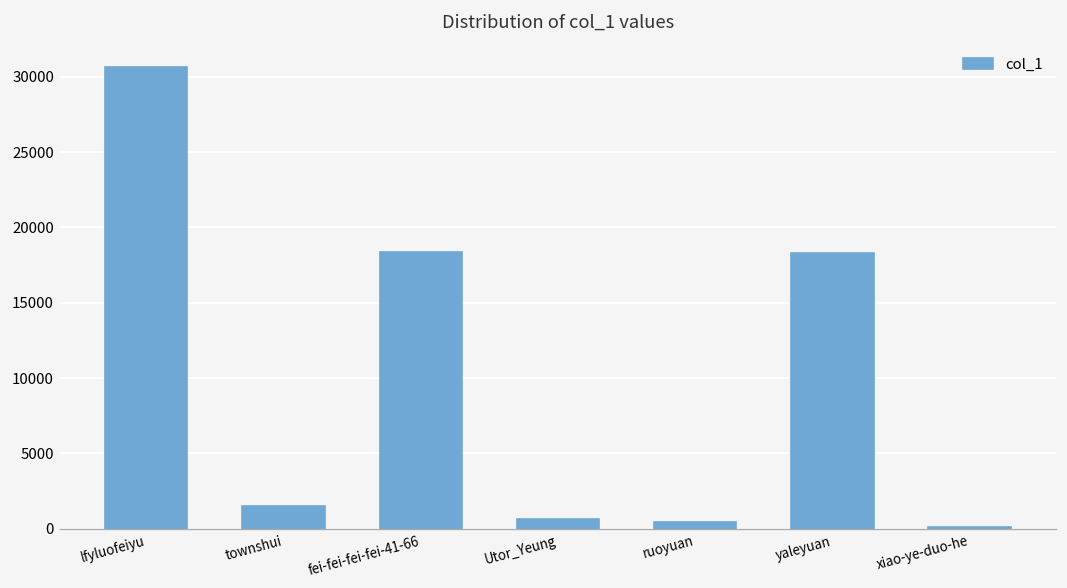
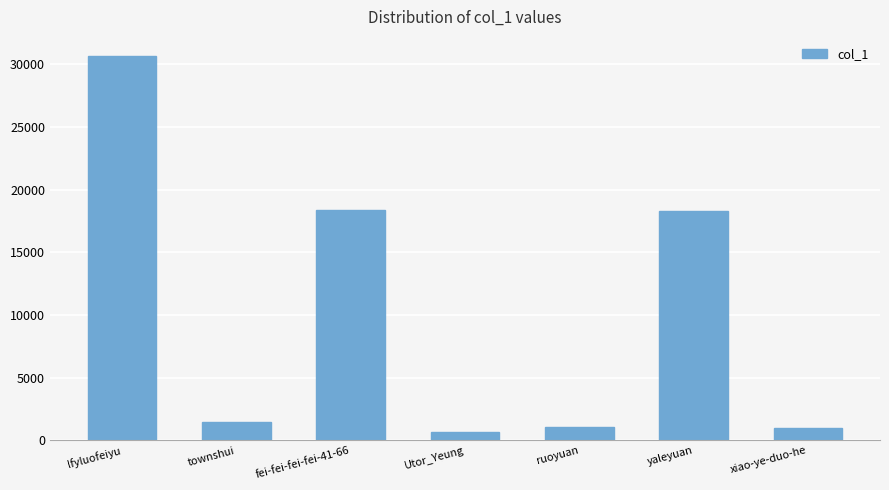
ruoyuan: 400 -> 1100
xiao-ye-duo-he: 100 -> 1000
